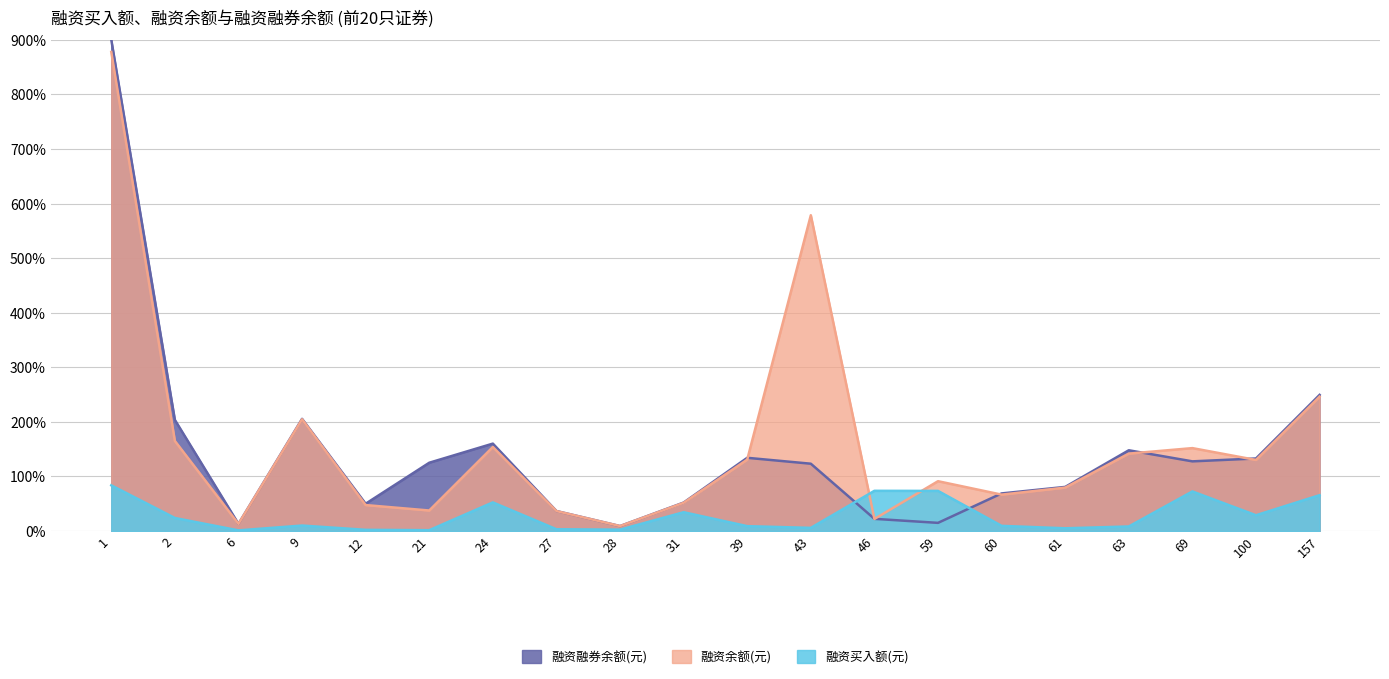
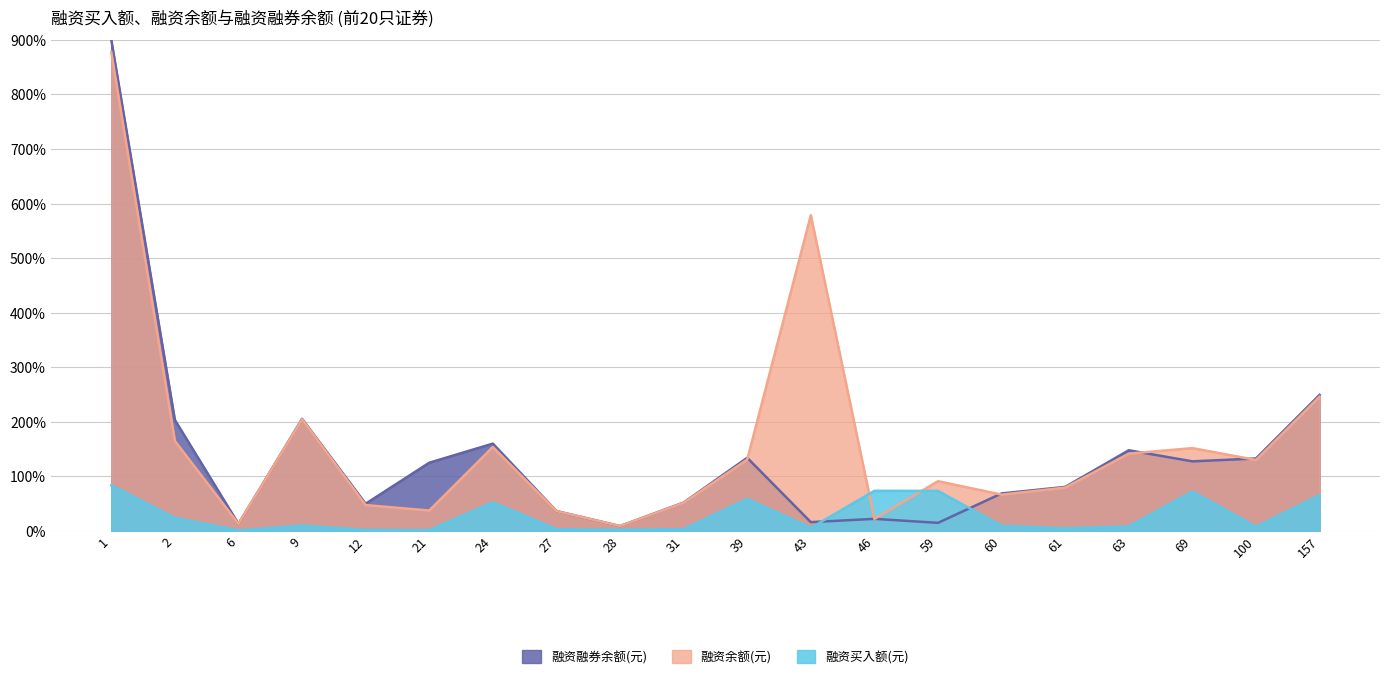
融资买入额(元), 31: 30% -> 0%
融资买入额(元), 39: 10% -> 60%
融资融券余额(元), 43: 120% -> 20%
融资买入额(元), 100: 30% -> 10%
